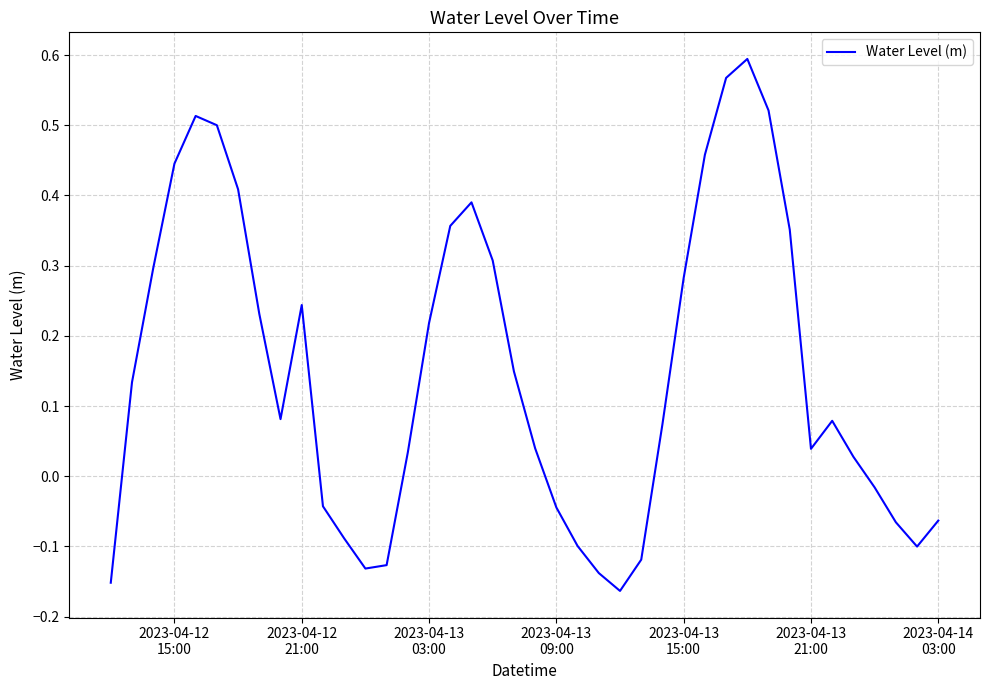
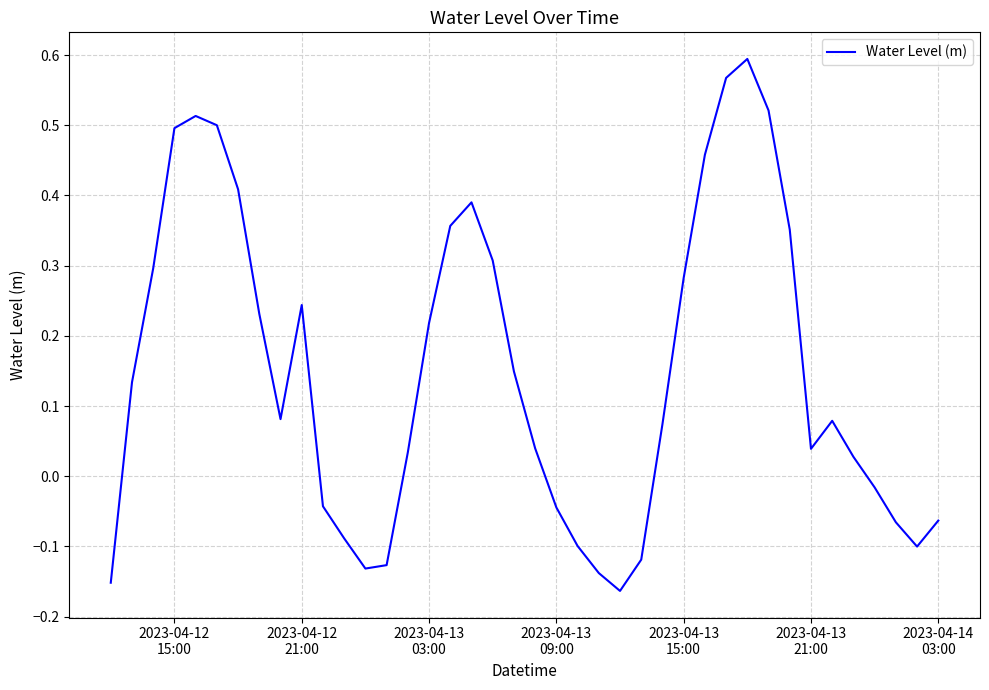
2023-04-12 15:00: 0.45 -> 0.50
